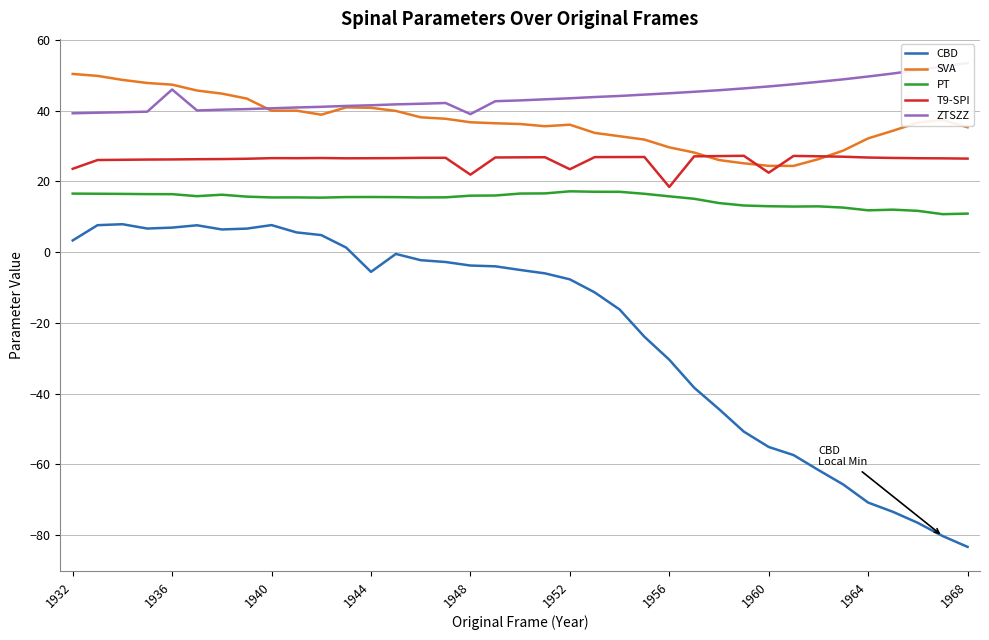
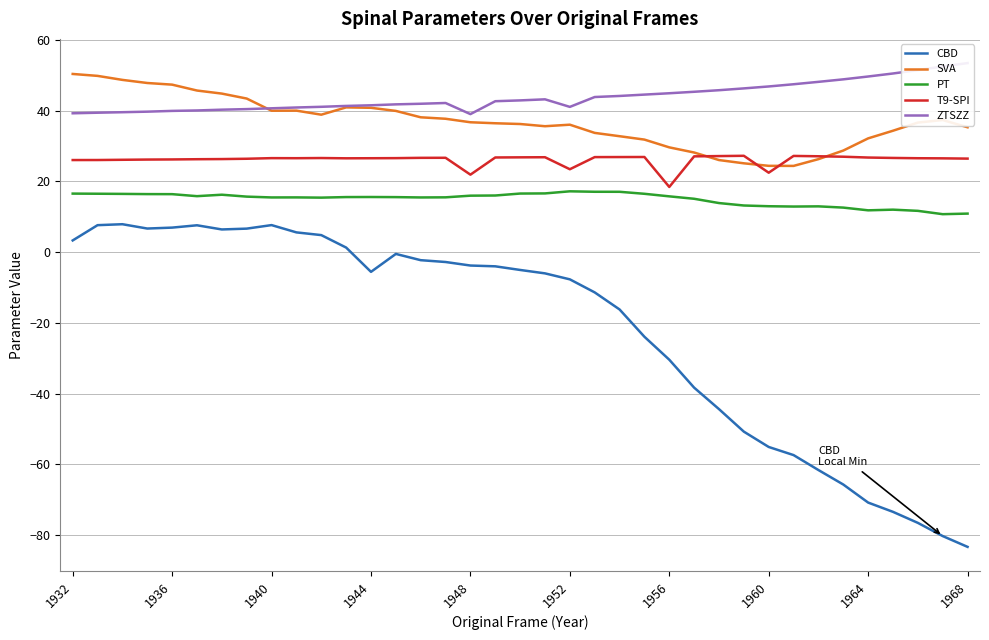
T9-SPI, 1932: 24 -> 26
ZTSZZ, 1936: 46 -> 40
ZTSZZ, 1952: 43 -> 41
